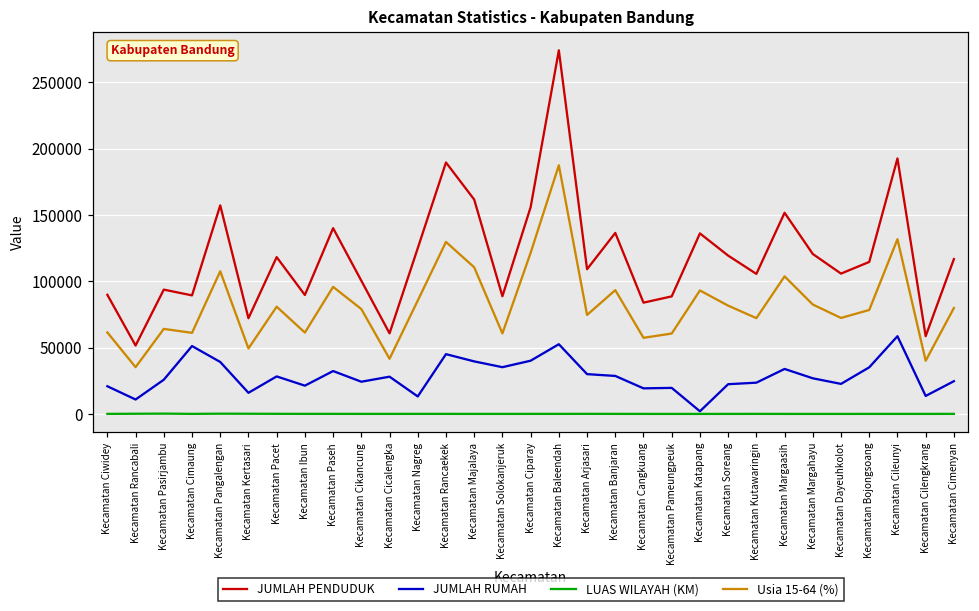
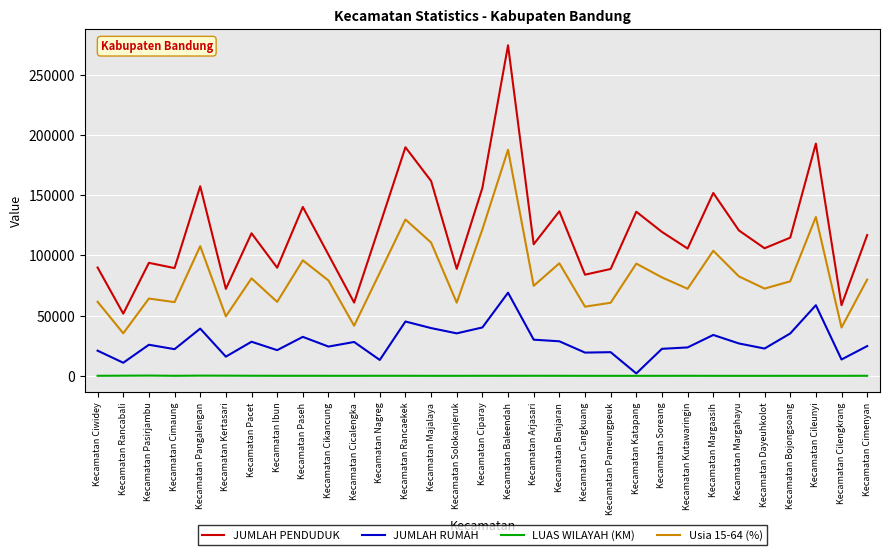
JUMLAH RUMAH, Kecamatan Cimaung: 51000 -> 22000
JUMLAH RUMAH, Kecamatan Baleendah: 53000 -> 69000
